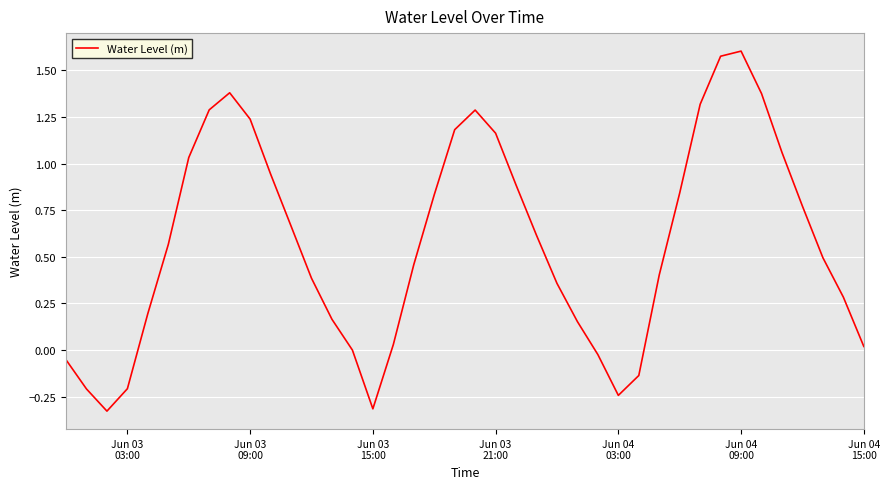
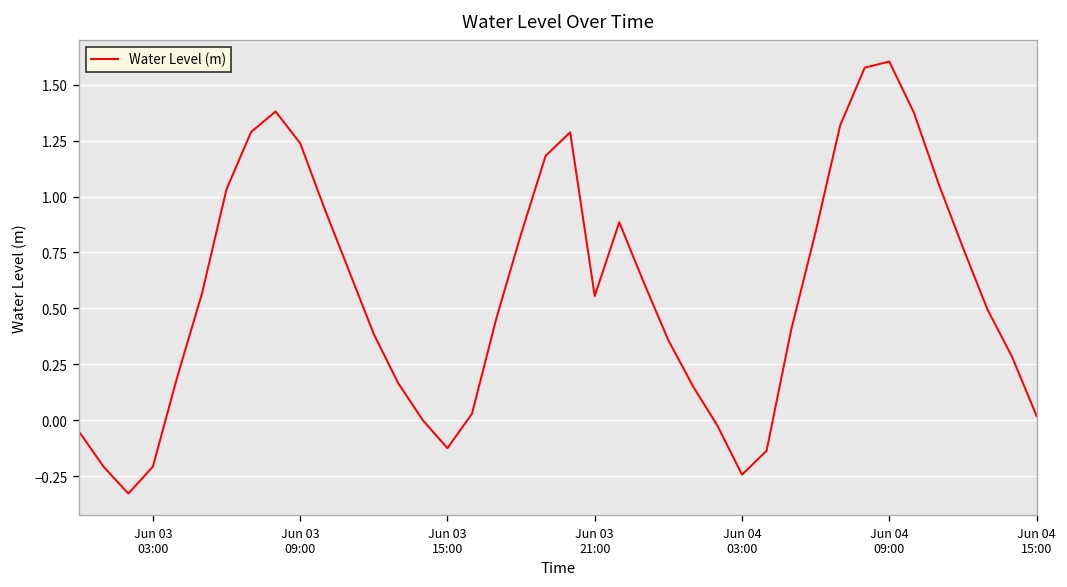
Jun 03 15:00: -0.32 -> -0.12
Jun 03 21:00: 1.16 -> 0.56
